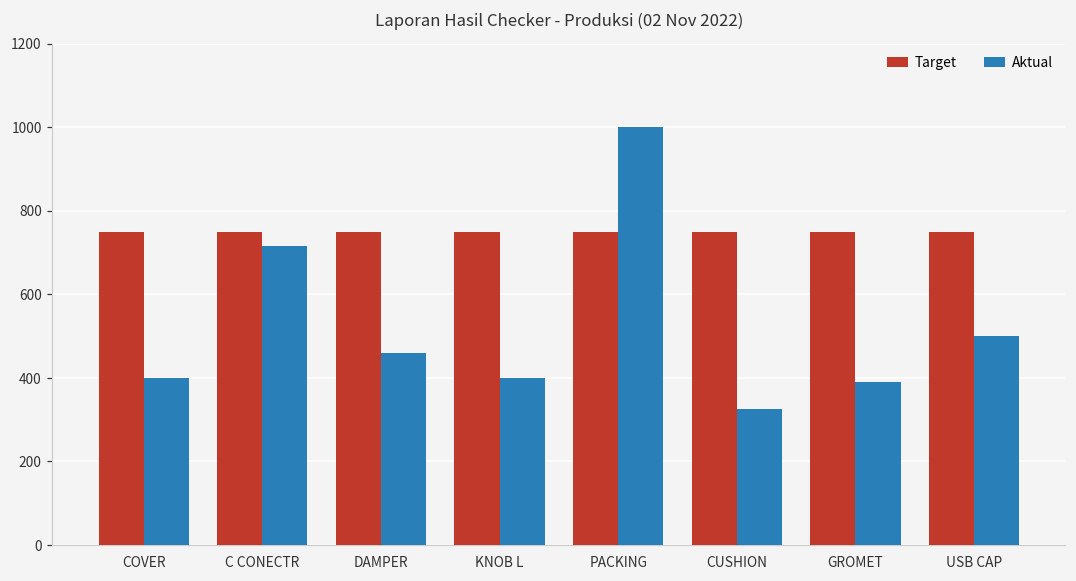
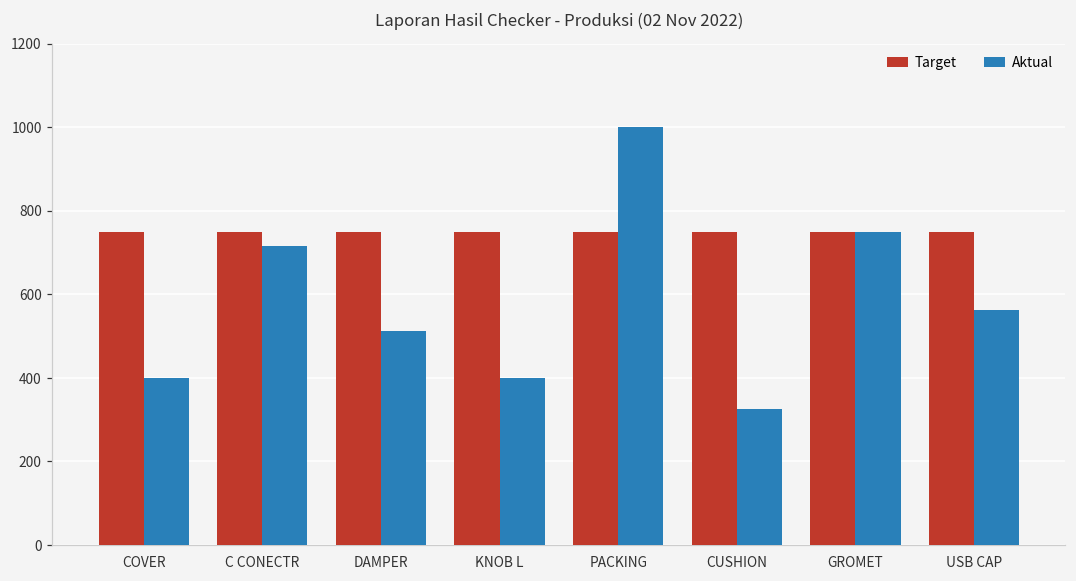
Aktual, DAMPER: 460 -> 510
Aktual, GROMET: 390 -> 750
Aktual, USB CAP: 500 -> 560
